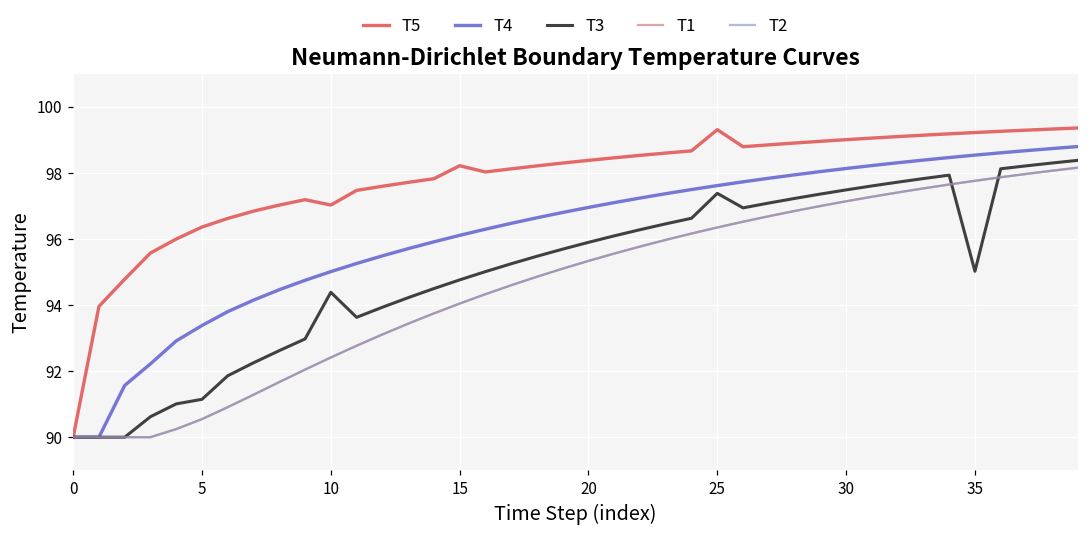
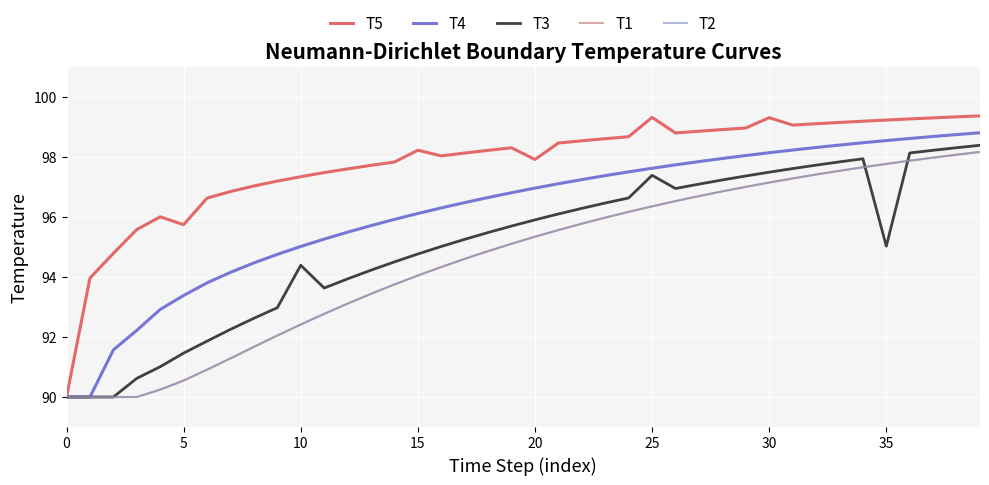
T5, 5: 96.4 -> 95.7
T3, 5: 91.1 -> 91.5
T5, 10: 97.0 -> 97.3
T5, 20: 98.4 -> 97.9
T5, 30: 99.0 -> 99.3
